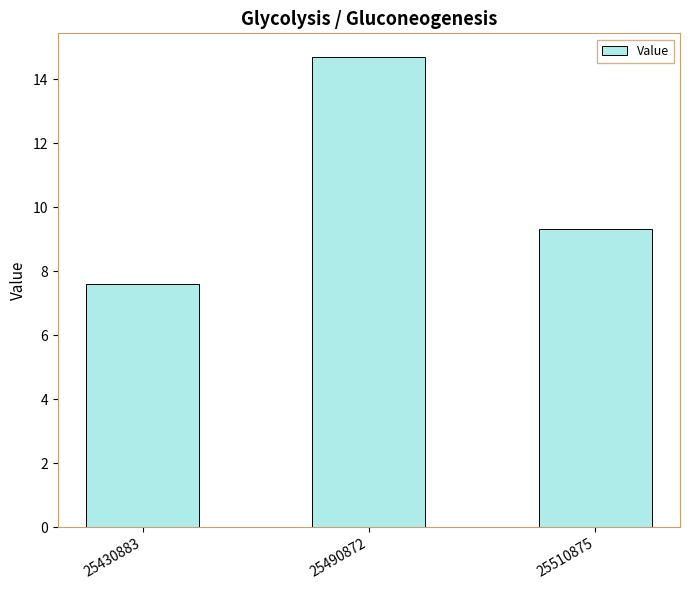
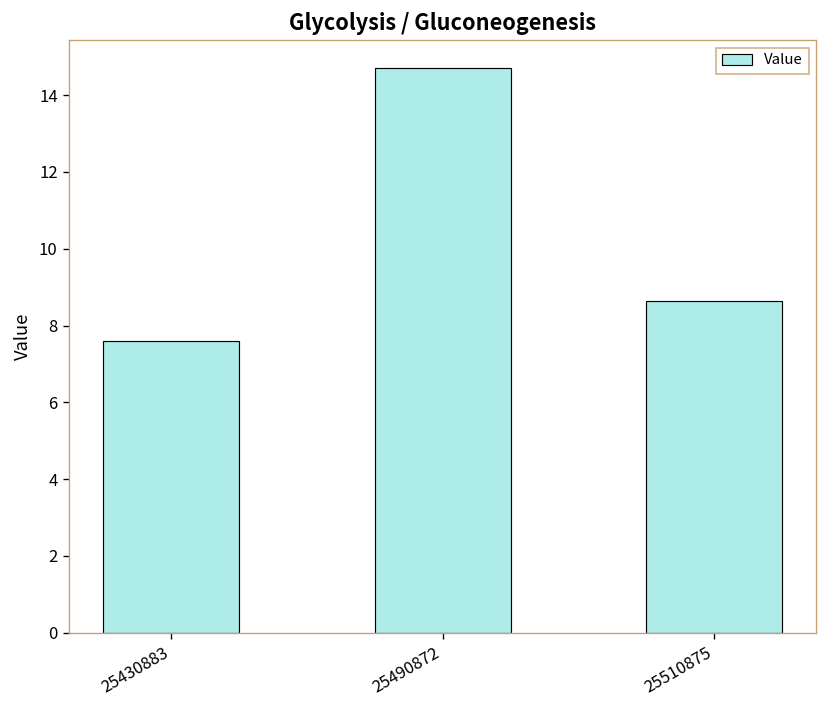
25510875: 9.3 -> 8.6
